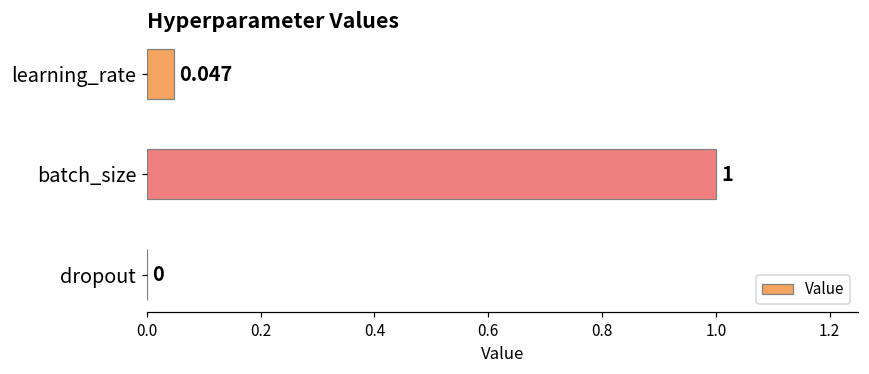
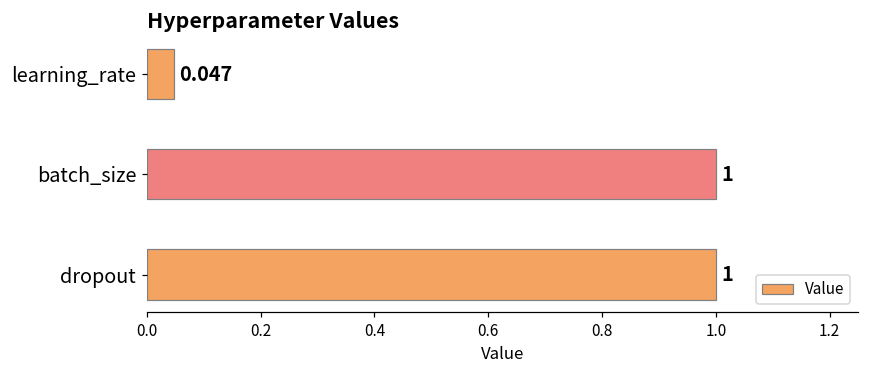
dropout: 0 -> 1
